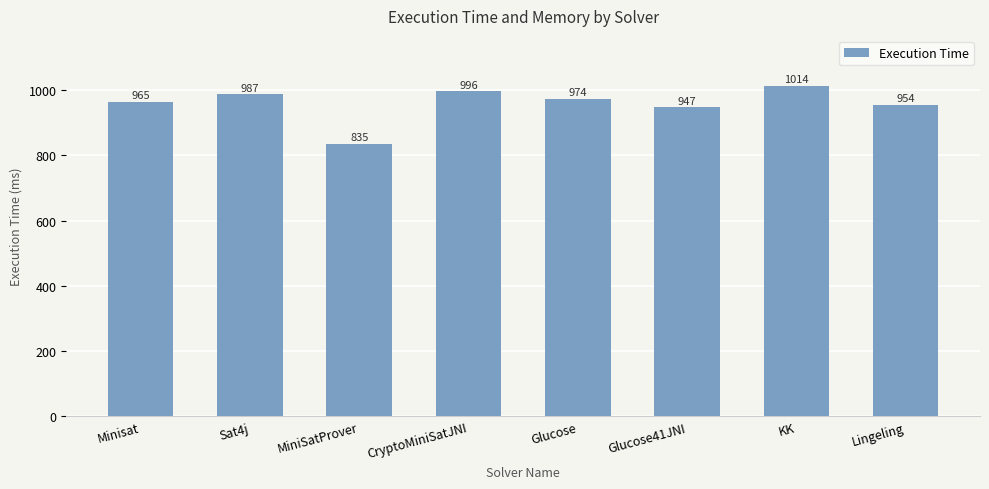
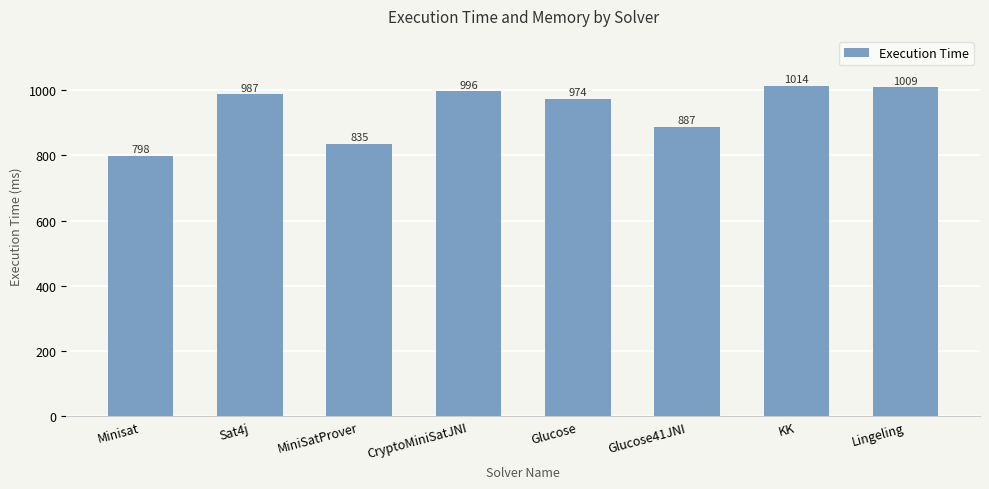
Minisat: 965 -> 798
Glucose41JNI: 947 -> 887
Lingeling: 954 -> 1009
